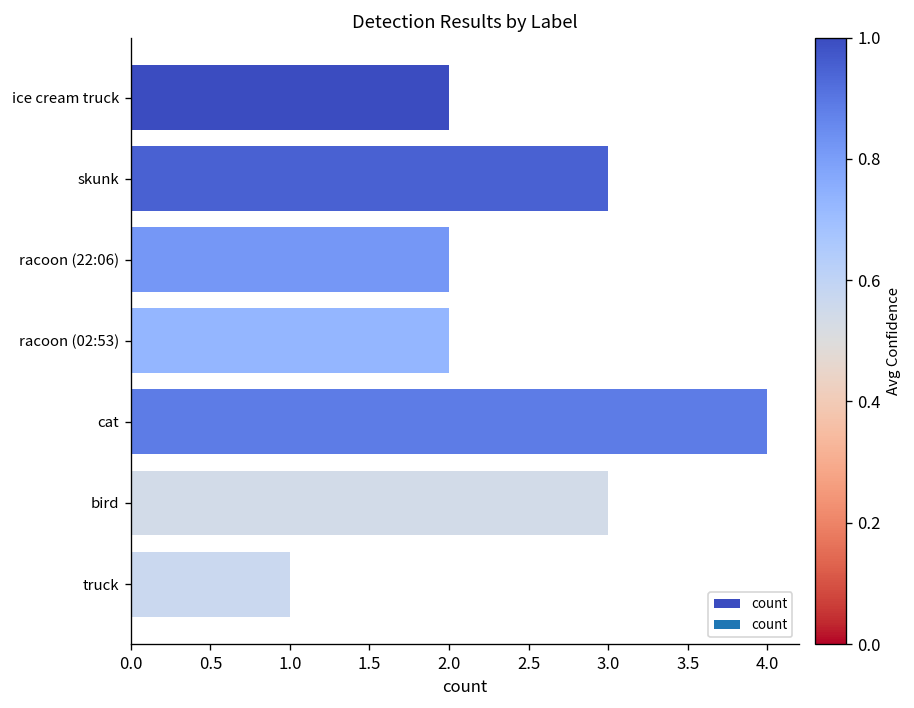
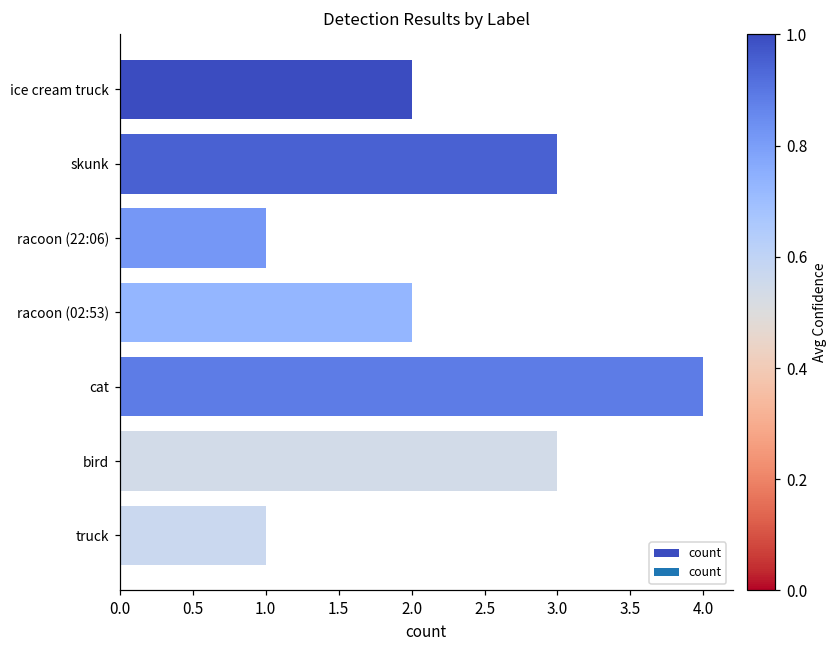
racoon (22:06): 2 -> 1
